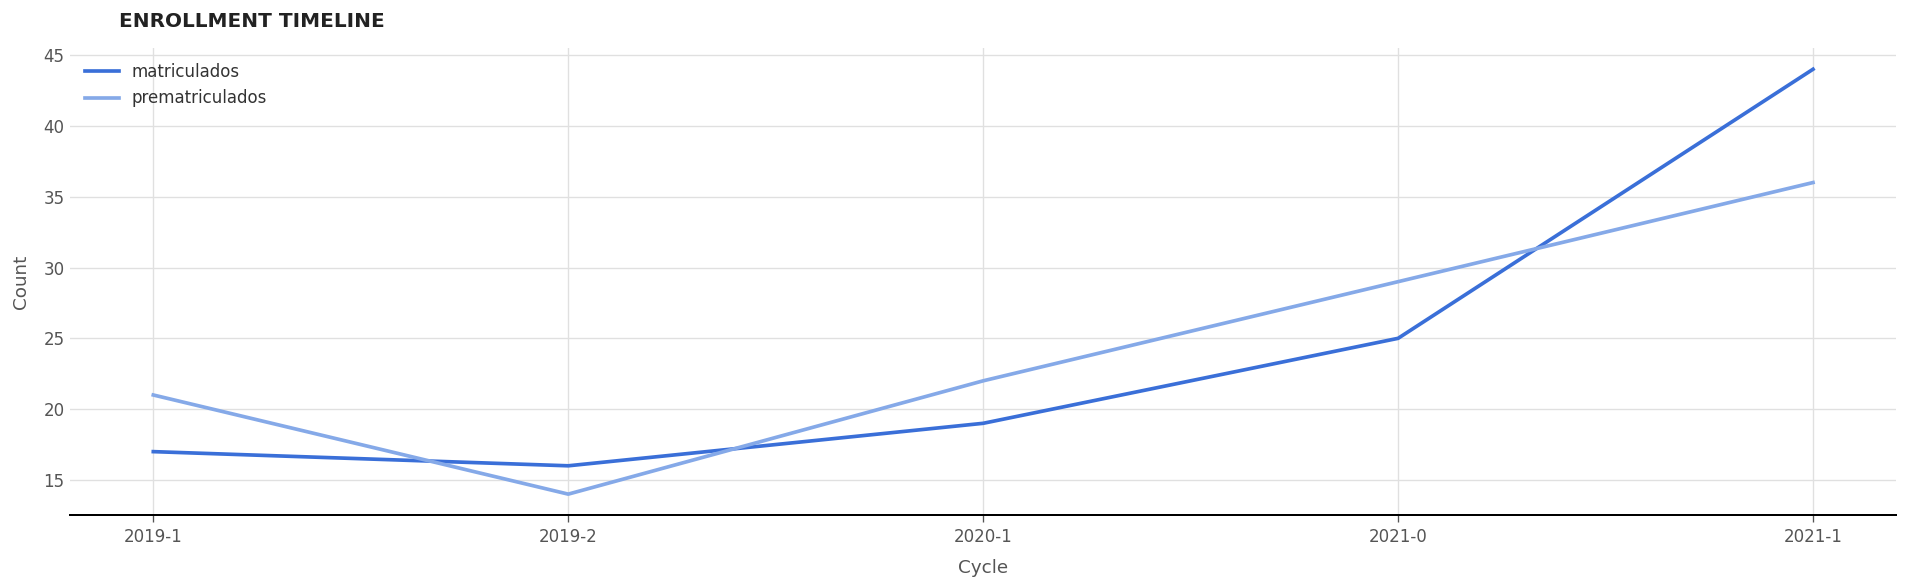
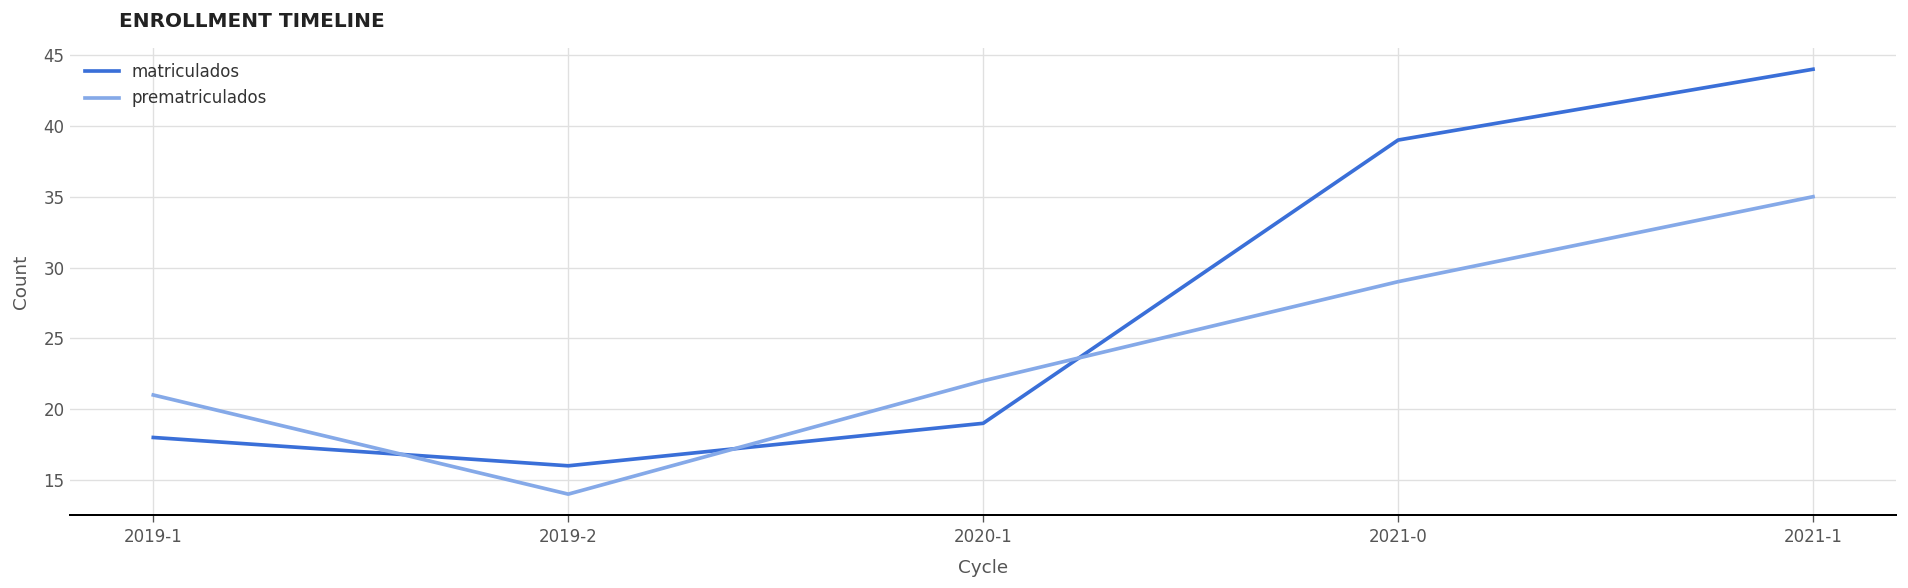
matriculados, 2019-1: 17 -> 18
matriculados, 2021-0: 25 -> 39
prematriculados, 2021-1: 36 -> 35
